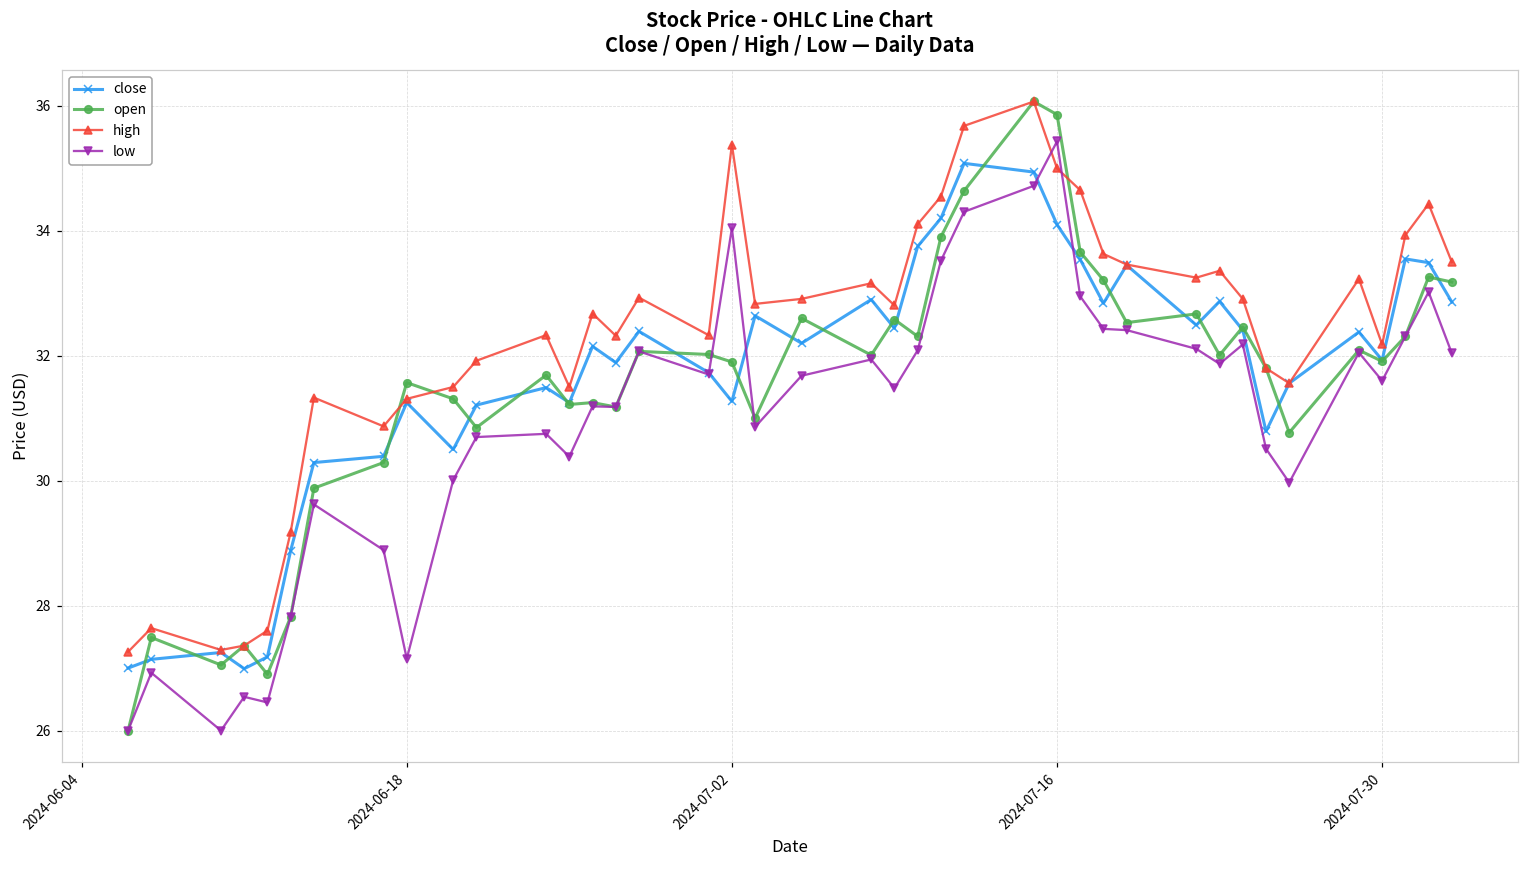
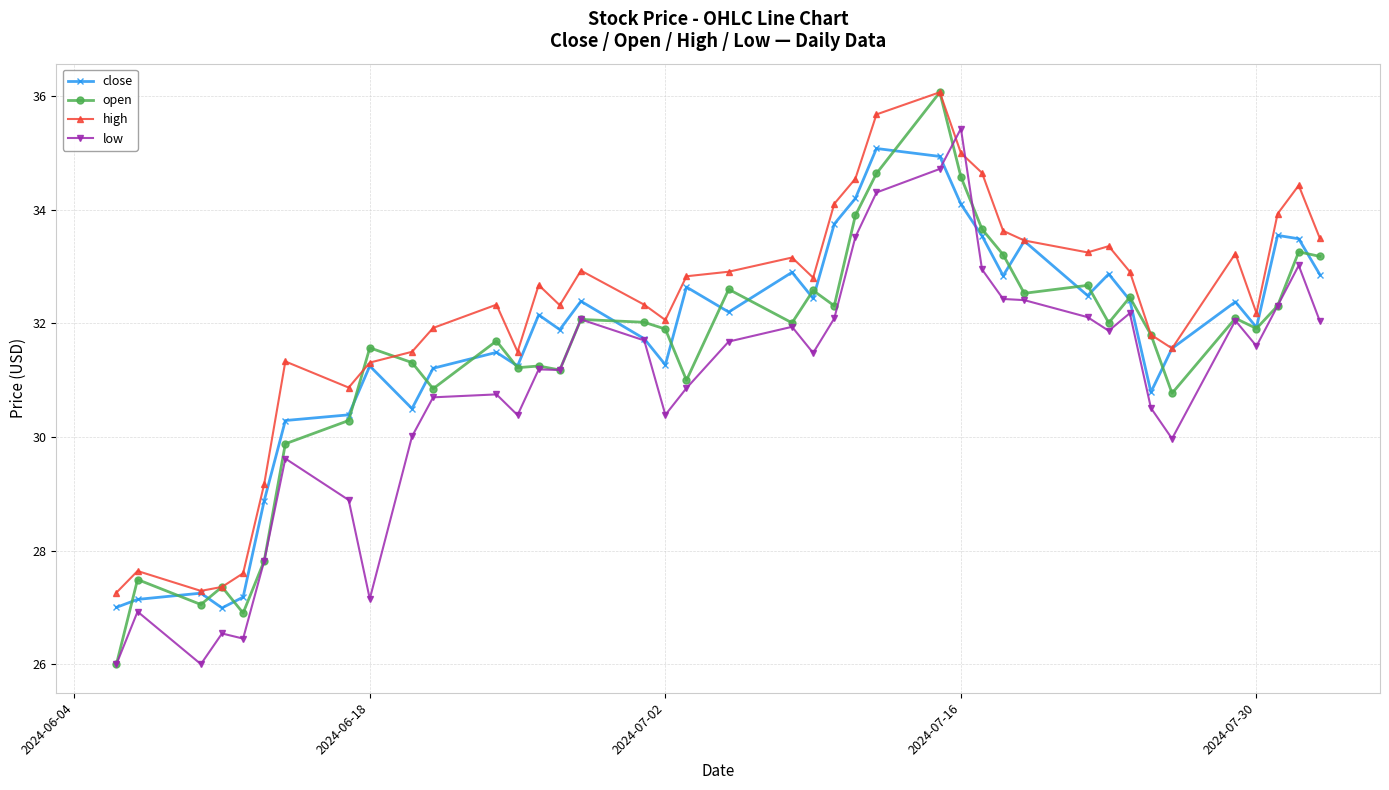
high, 2024-07-02: 35.4 -> 32.1
low, 2024-07-02: 34.0 -> 30.4
open, 2024-07-16: 35.9 -> 34.6
